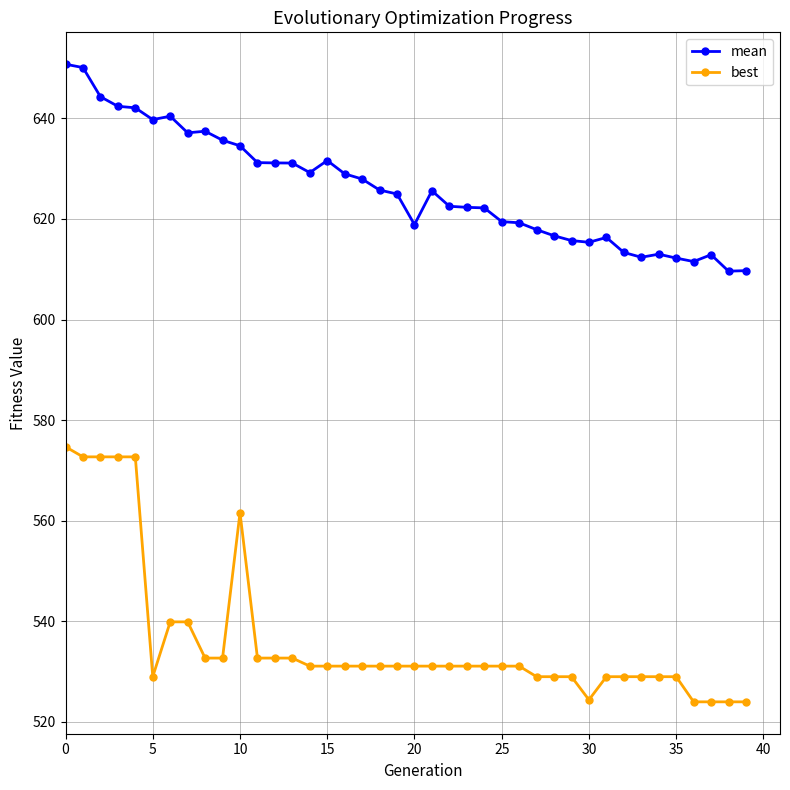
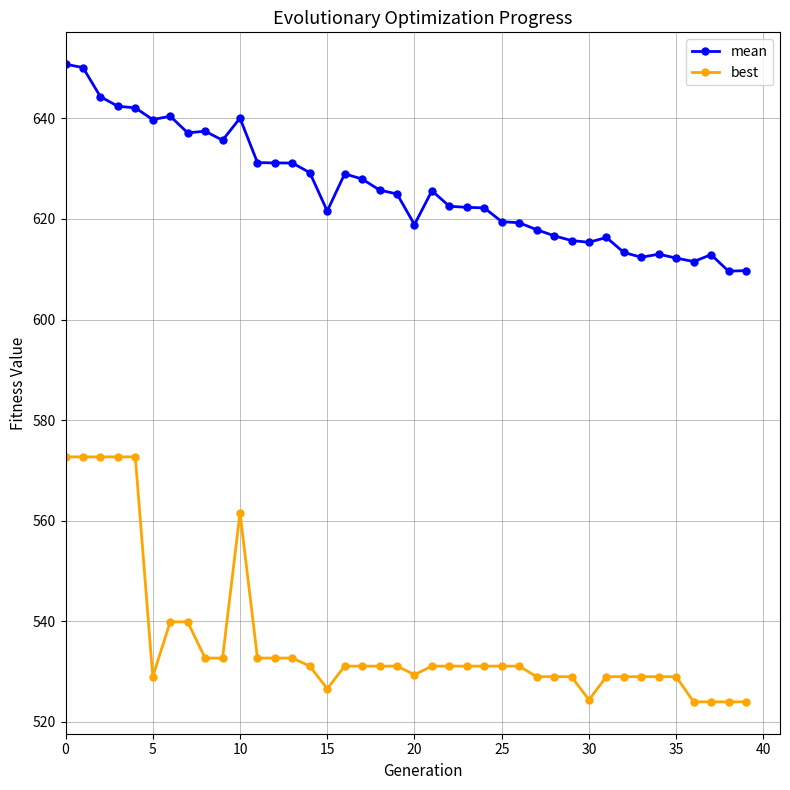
best, 0: 575 -> 573
mean, 10: 635 -> 640
mean, 15: 632 -> 622
best, 15: 531 -> 527
best, 20: 531 -> 529
